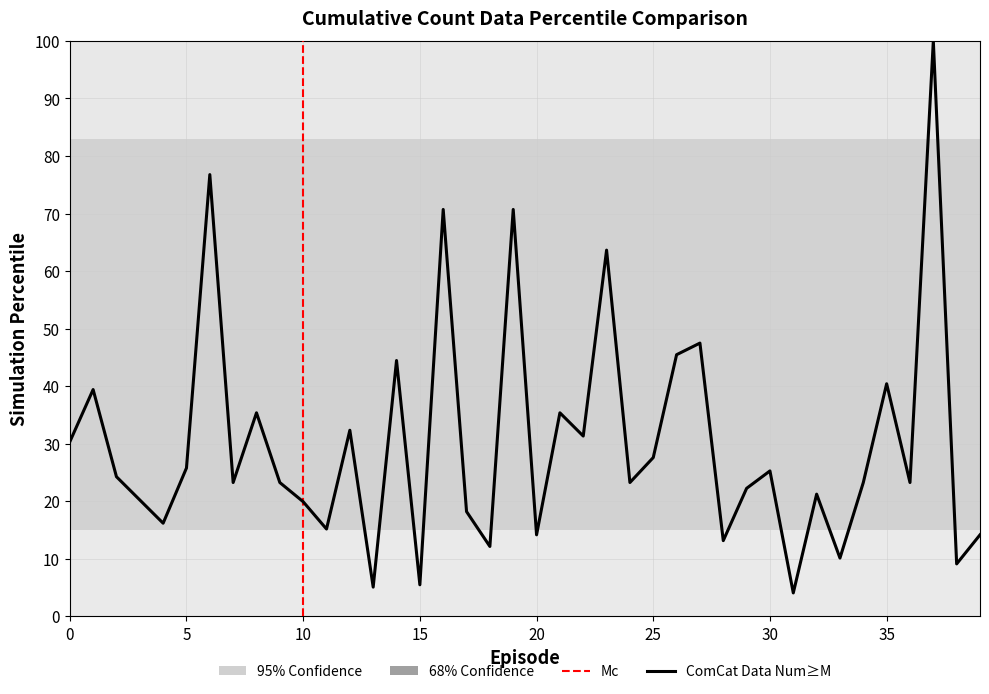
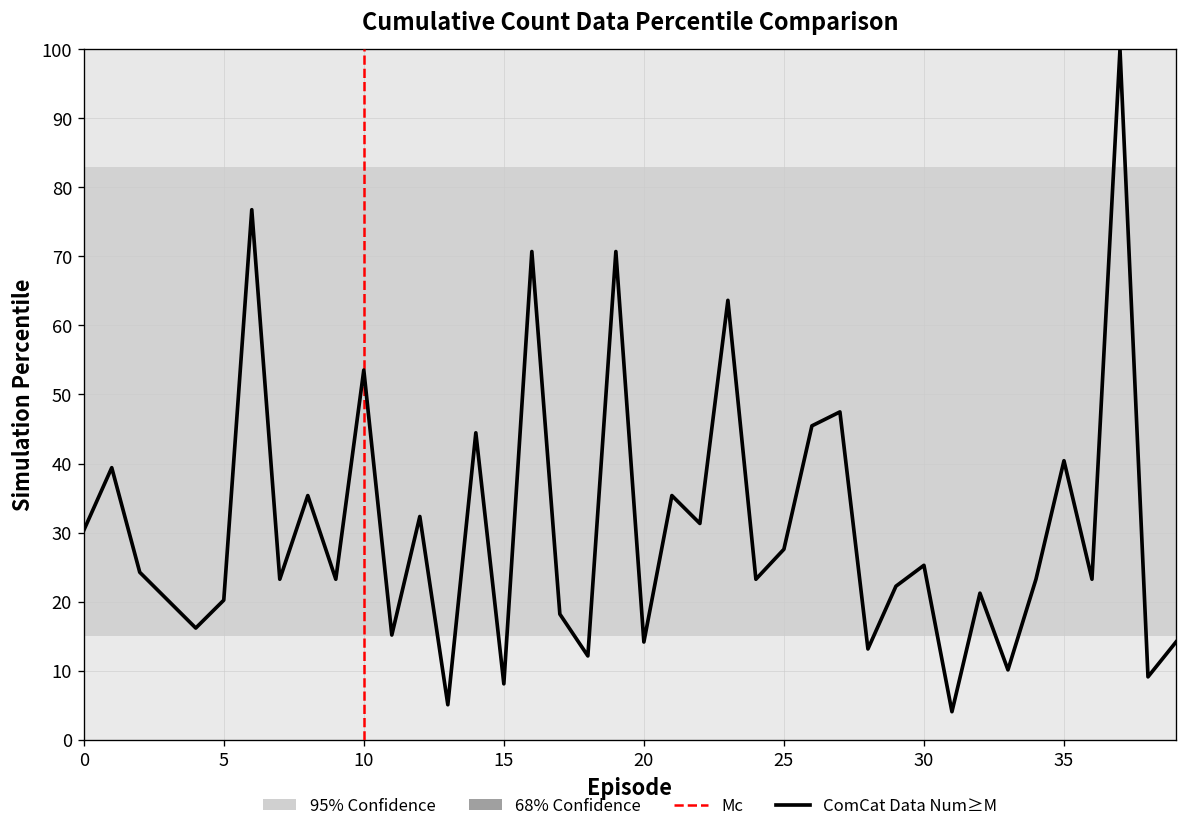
5: 26 -> 20
10: 20 -> 54
15: 5 -> 8
